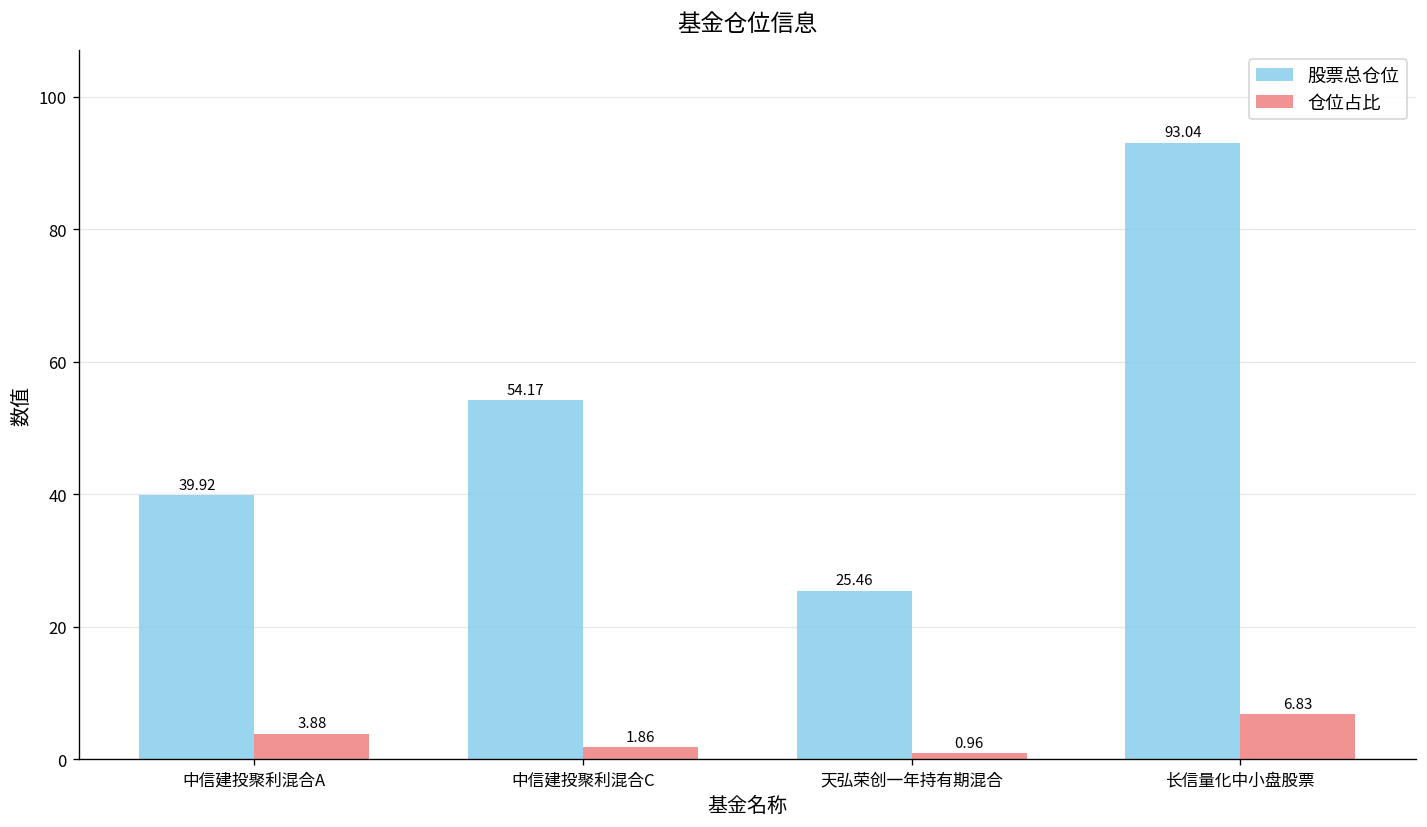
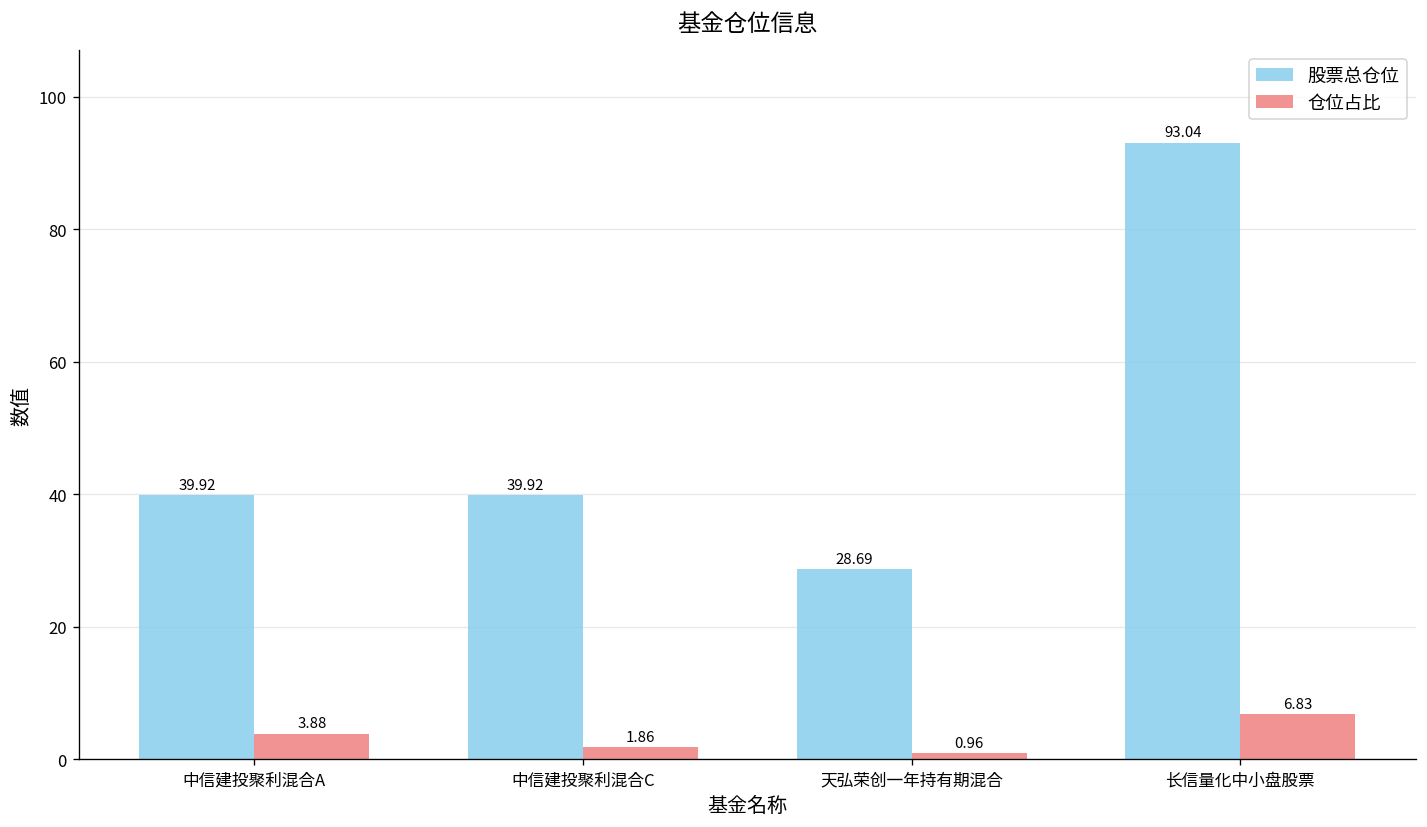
股票总仓位, 中信建投聚利混合C: 54.17 -> 39.92
股票总仓位, 天弘荣创一年持有期混合: 25.46 -> 28.69
